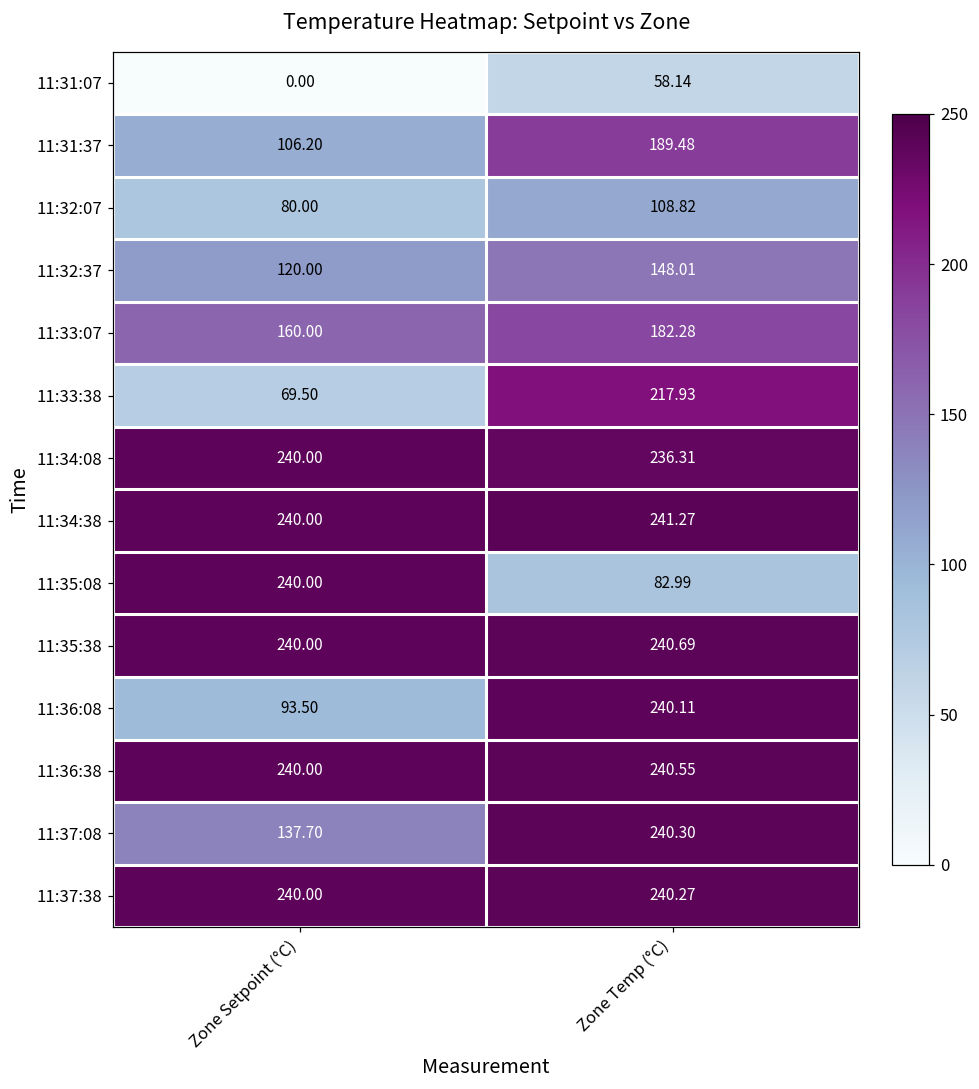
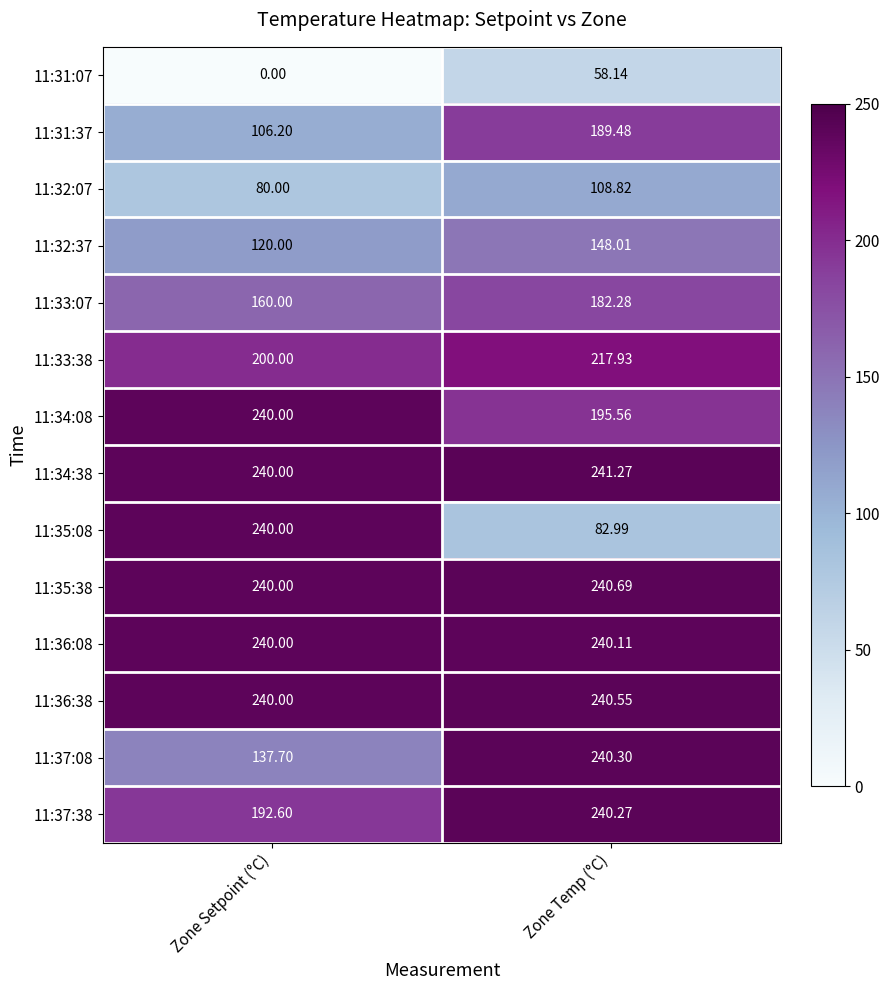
11:33:38, Zone Setpoint (°C): 69.50 -> 200.00
11:34:08, Zone Temp (°C): 236.31 -> 195.56
11:36:08, Zone Setpoint (°C): 93.50 -> 240.00
11:37:38, Zone Setpoint (°C): 240.00 -> 192.60
